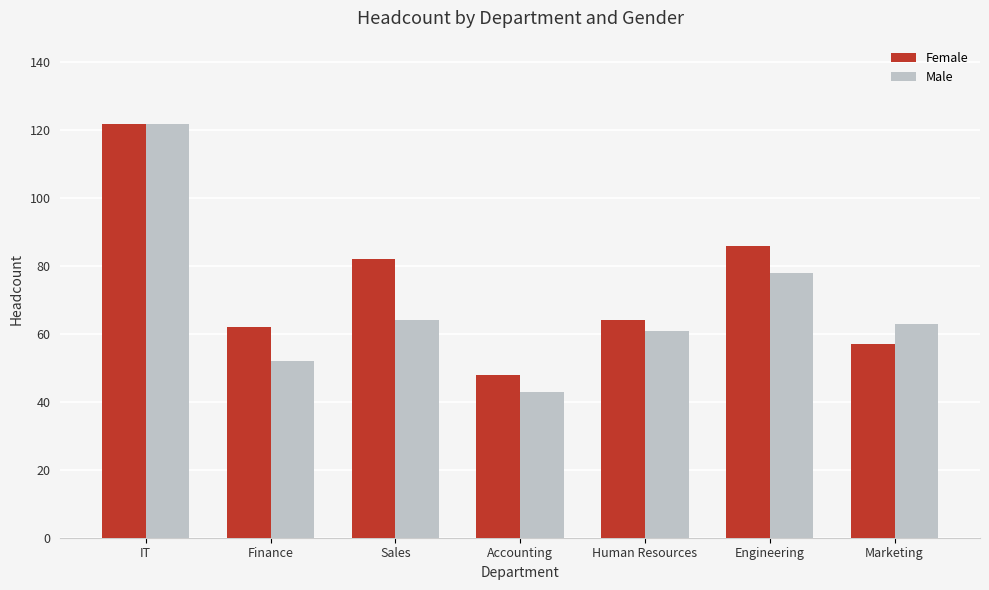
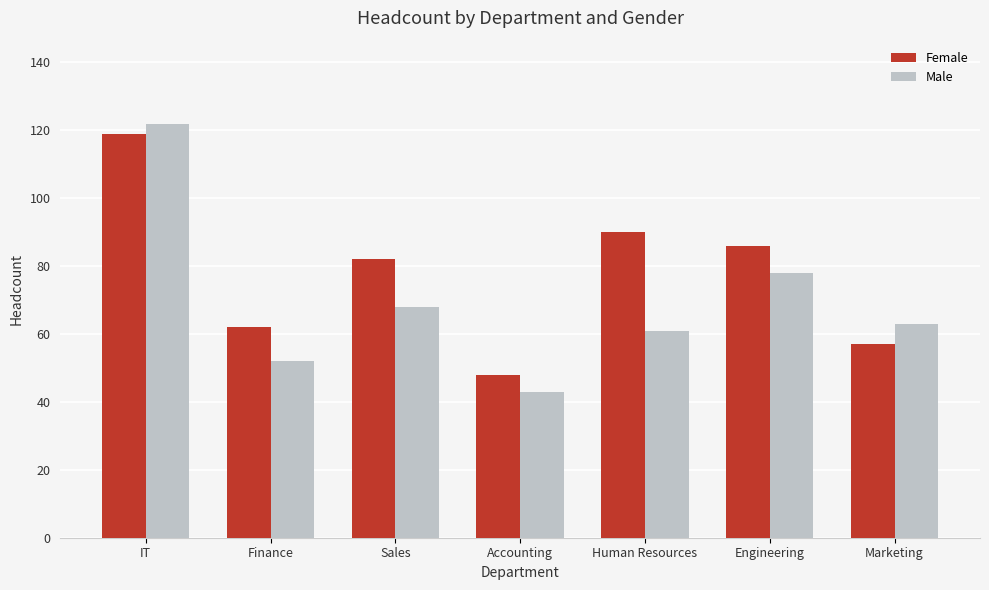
Female, IT: 122 -> 119
Male, Sales: 64 -> 68
Female, Human Resources: 64 -> 90
